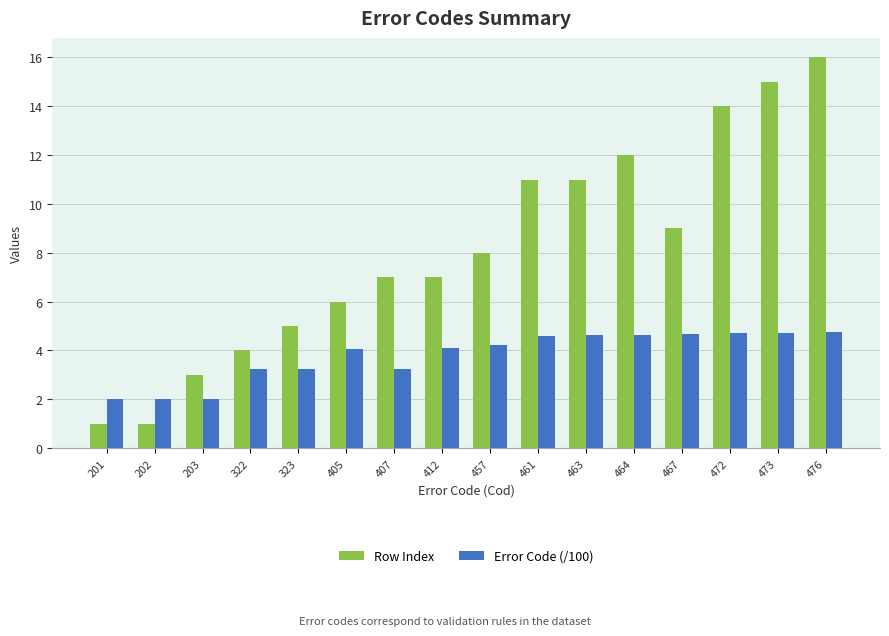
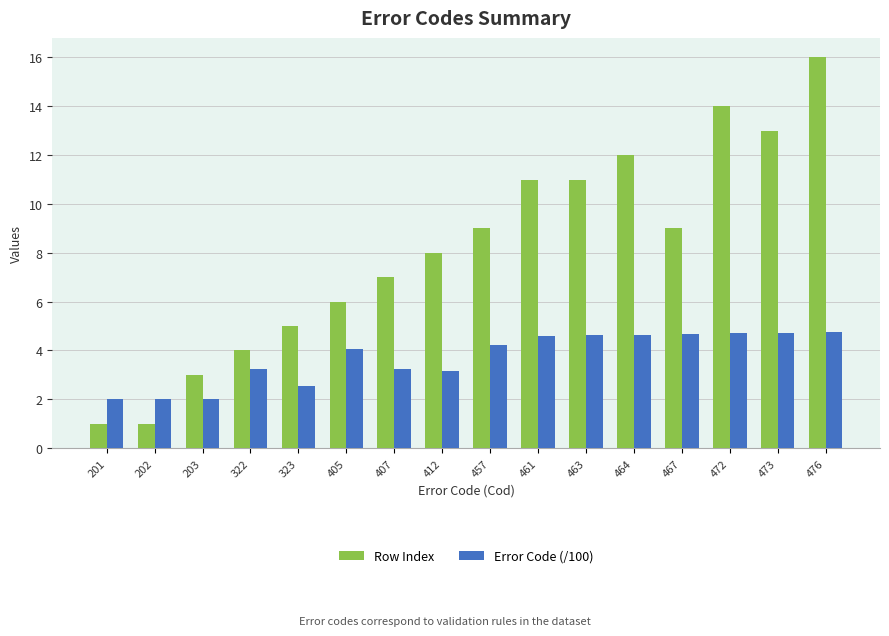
Error Code (/100), 323: 3.2 -> 2.5
Row Index, 412: 7 -> 8
Error Code (/100), 412: 4.1 -> 3.2
Row Index, 457: 8 -> 9
Row Index, 473: 15 -> 13
